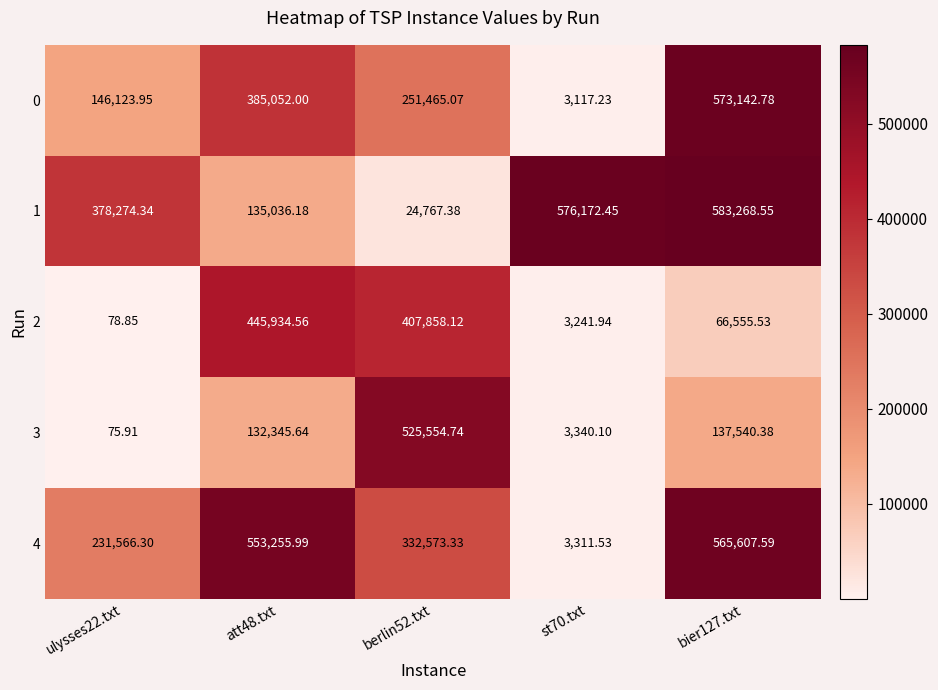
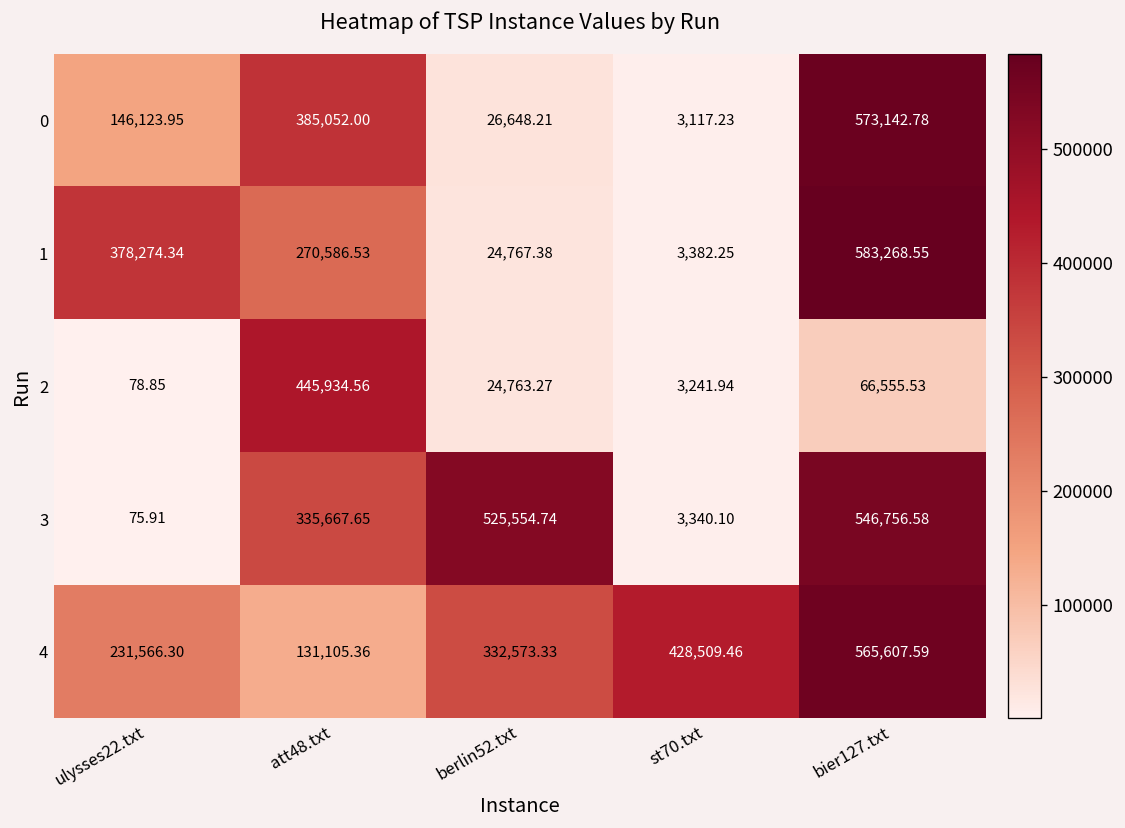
0, berlin52.txt: 251,465.07 -> 26,648.21
1, att48.txt: 135,036.18 -> 270,586.53
1, st70.txt: 576,172.45 -> 3,382.25
2, berlin52.txt: 407,858.12 -> 24,763.27
3, att48.txt: 132,345.64 -> 335,667.65
3, bier127.txt: 137,540.38 -> 546,756.58
4, att48.txt: 553,255.99 -> 131,105.36
4, st70.txt: 3,311.53 -> 428,509.46
